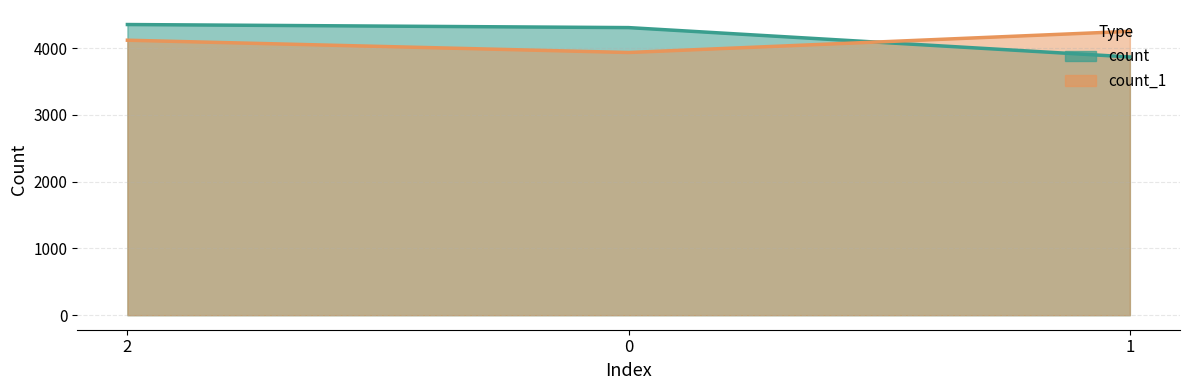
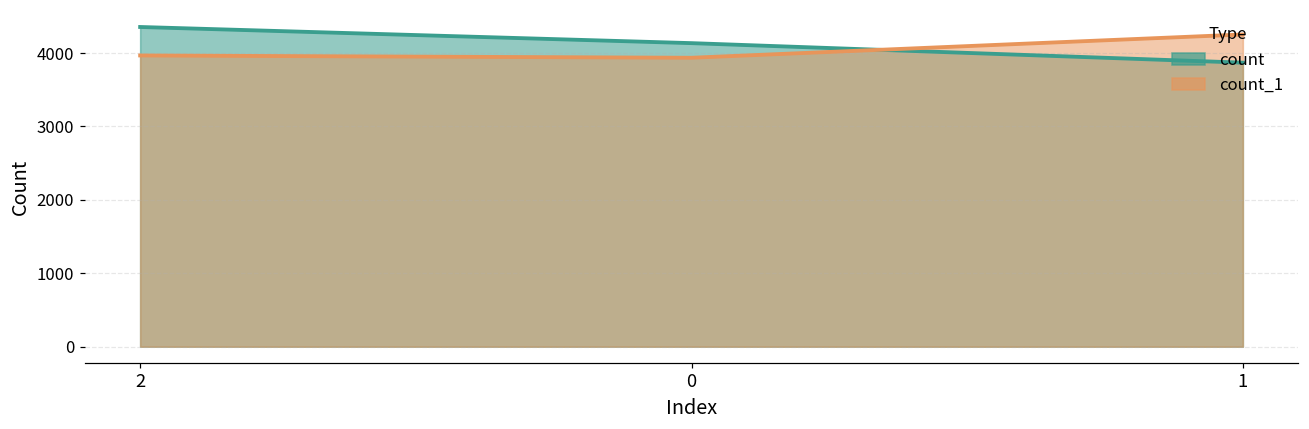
count_1, 2: 4100 -> 4000
count, 0: 4300 -> 4100
